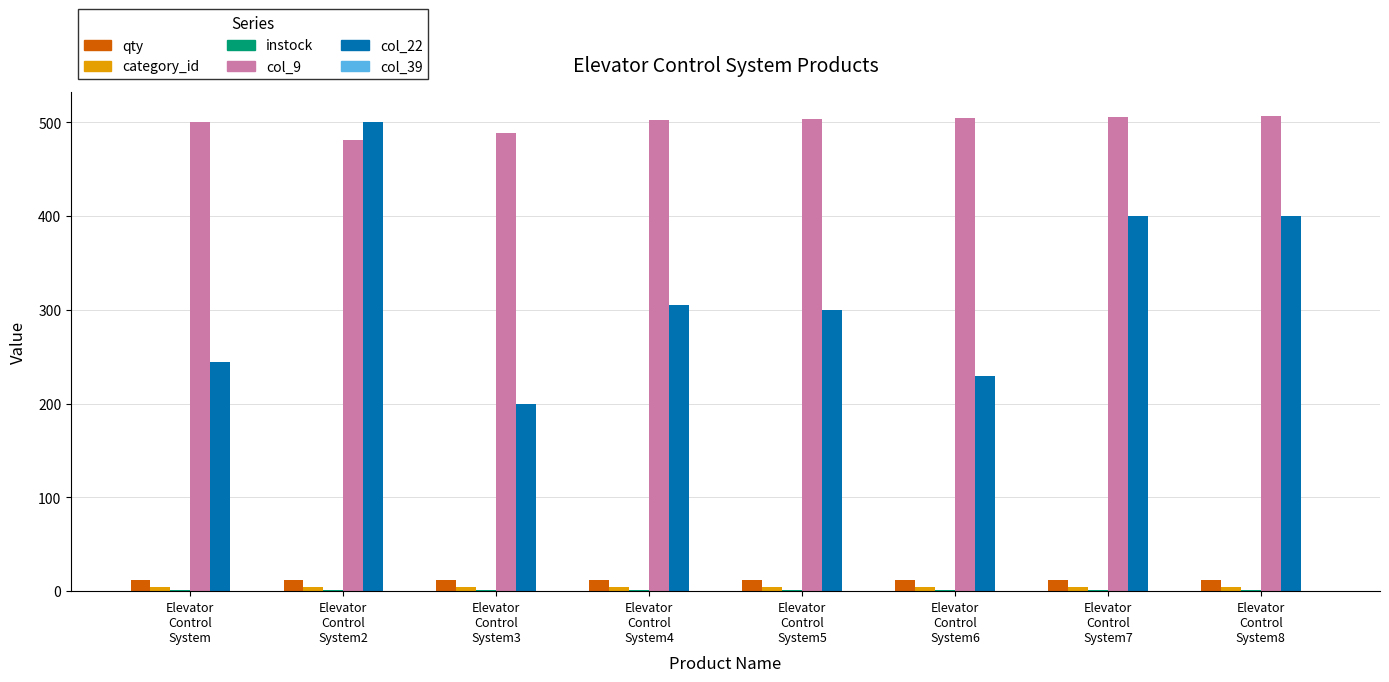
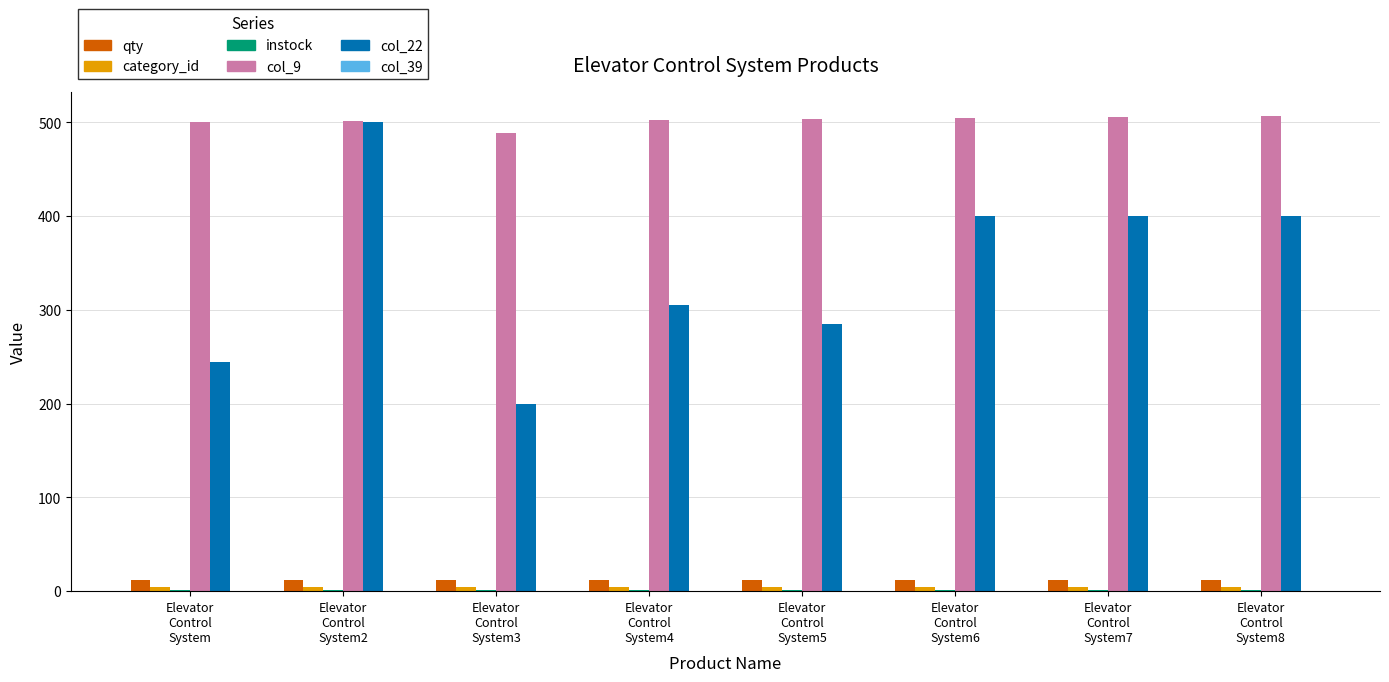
col_9, Elevator Control System2: 480 -> 500
col_22, Elevator Control System5: 300 -> 290
col_22, Elevator Control System6: 230 -> 400
